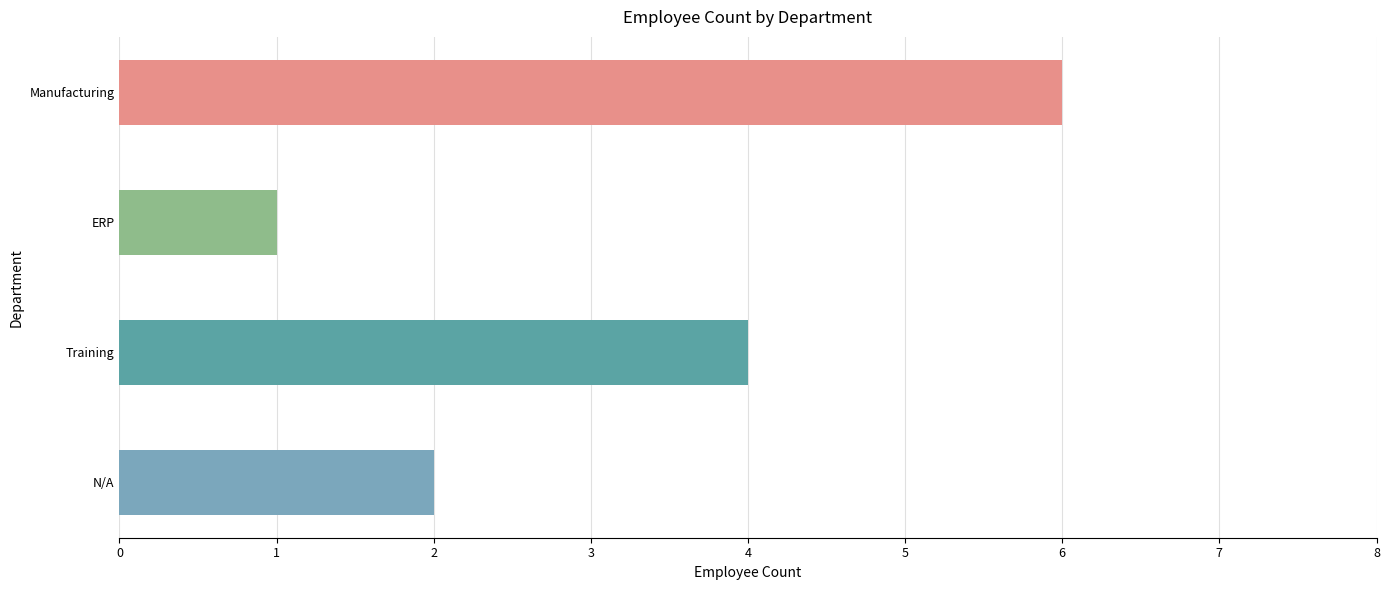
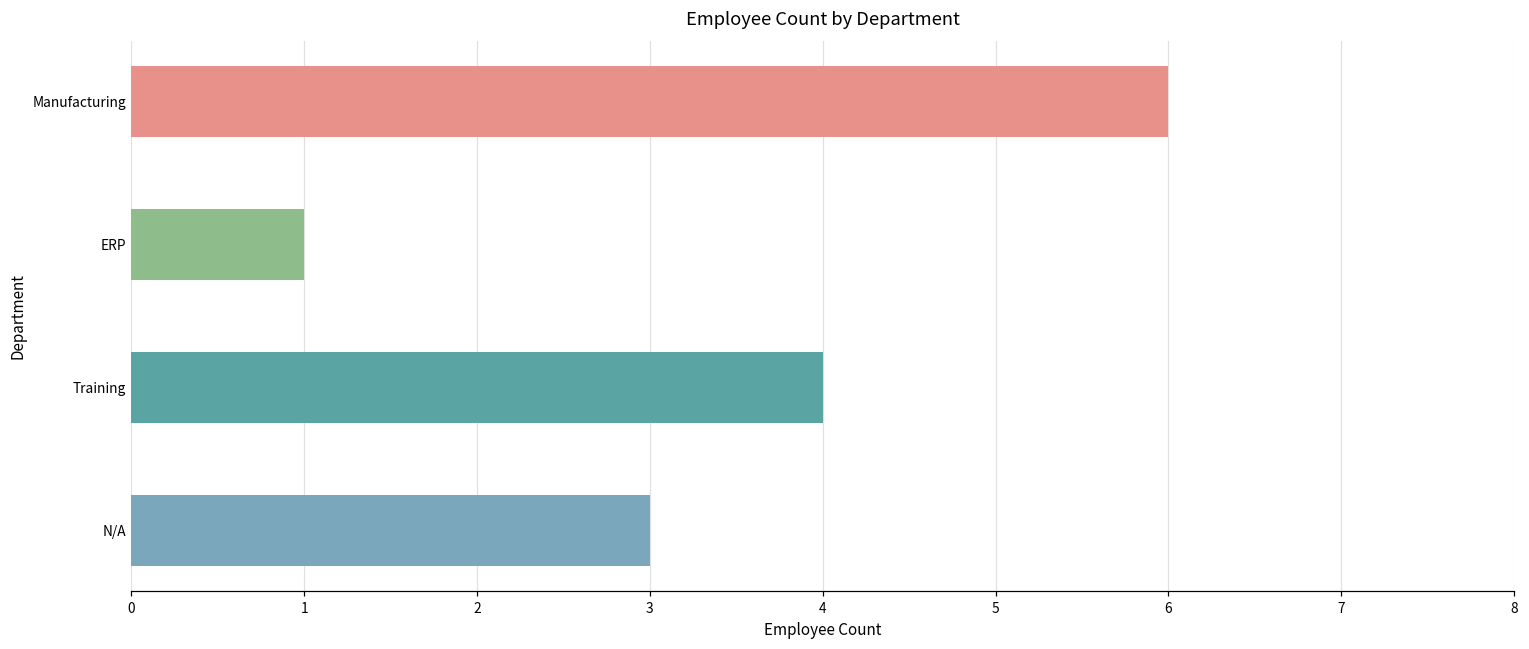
N/A: 2 -> 3
